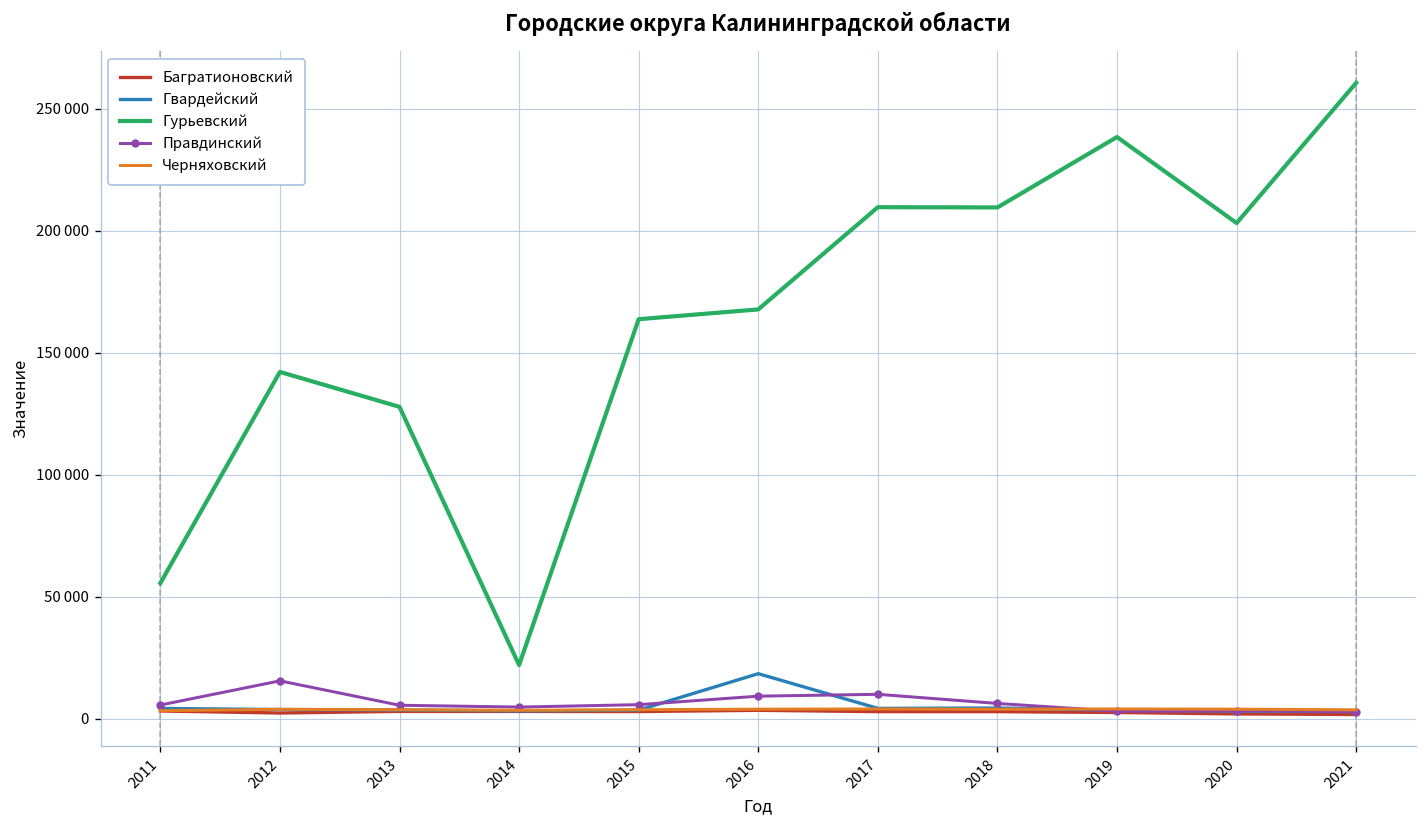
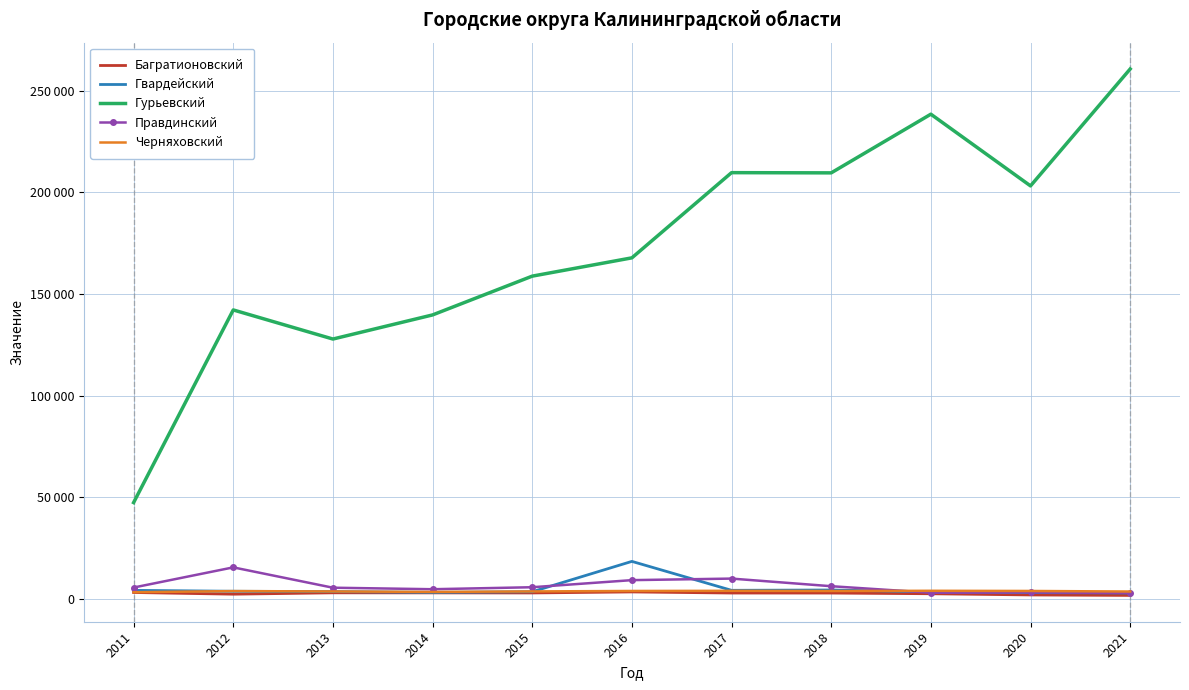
Гурьевский, 2011: 56000 -> 47000
Гурьевский, 2014: 22000 -> 140000
Гурьевский, 2015: 164000 -> 159000
